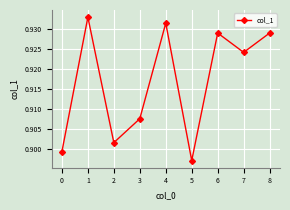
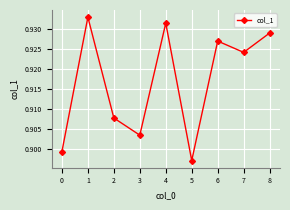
2: 0.901 -> 0.908
3: 0.907 -> 0.903
6: 0.929 -> 0.927
